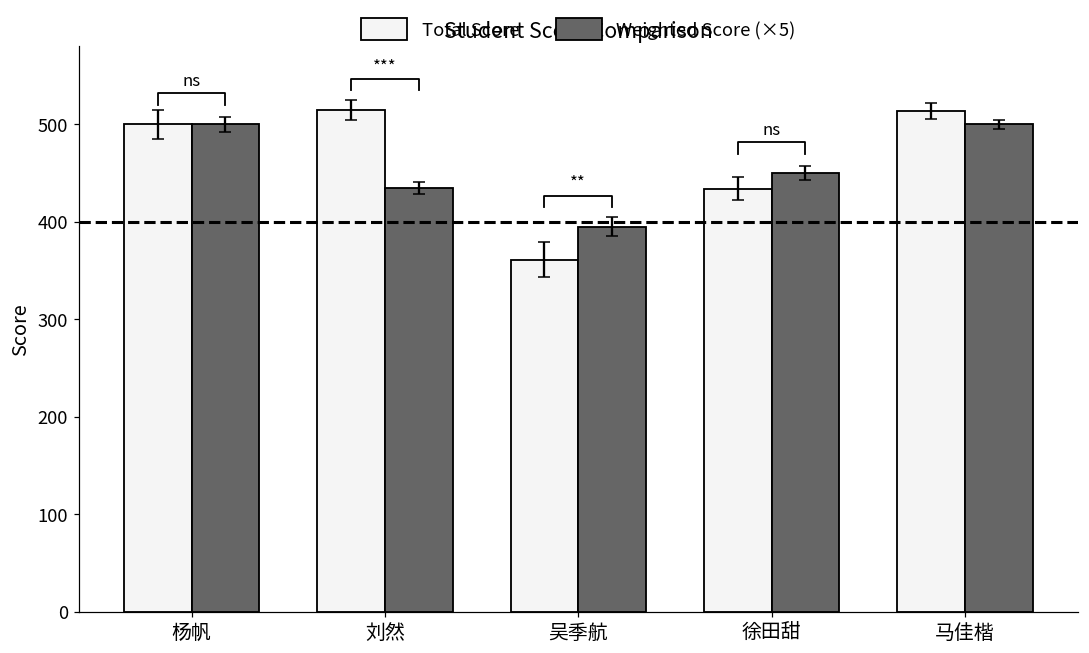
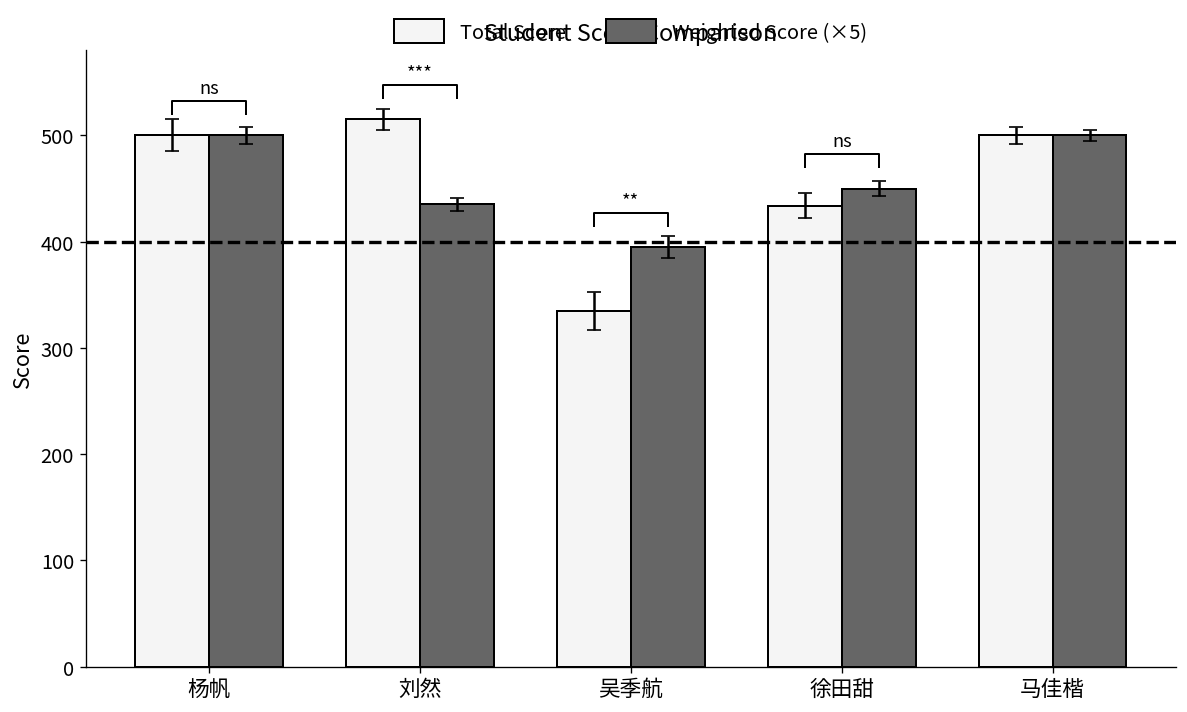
Total Score, 吴季航: 360 -> 340
Total Score, 马佳楷: 510 -> 500
